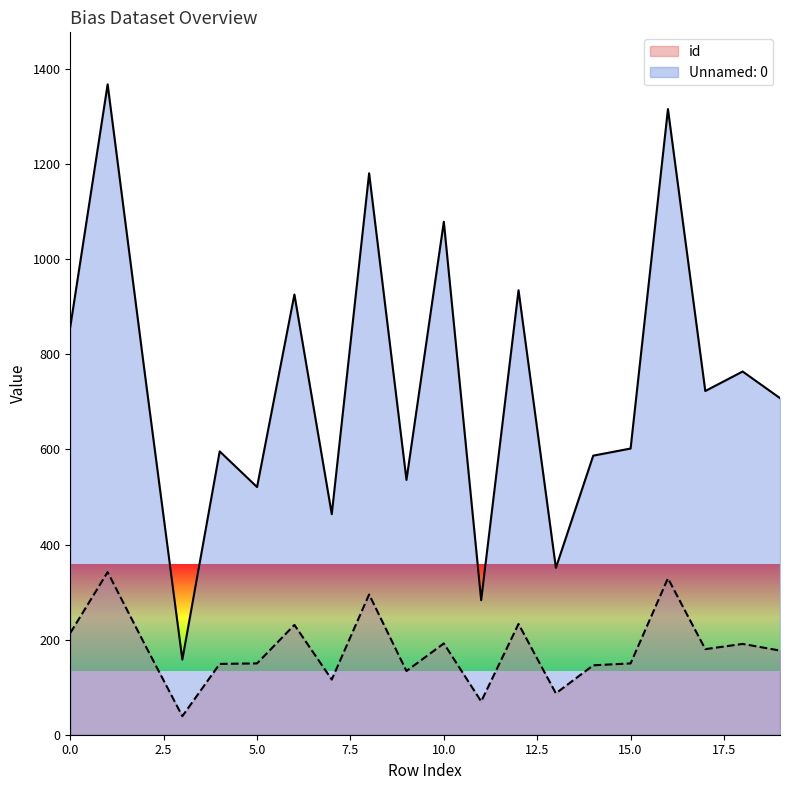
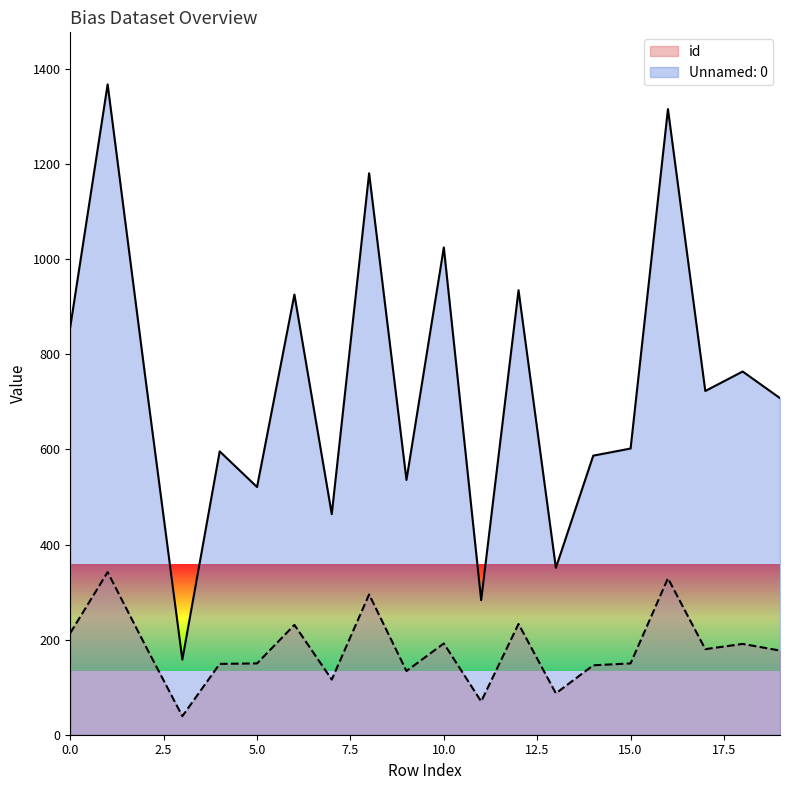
Unnamed: 0, 10.0: 1080 -> 1030
